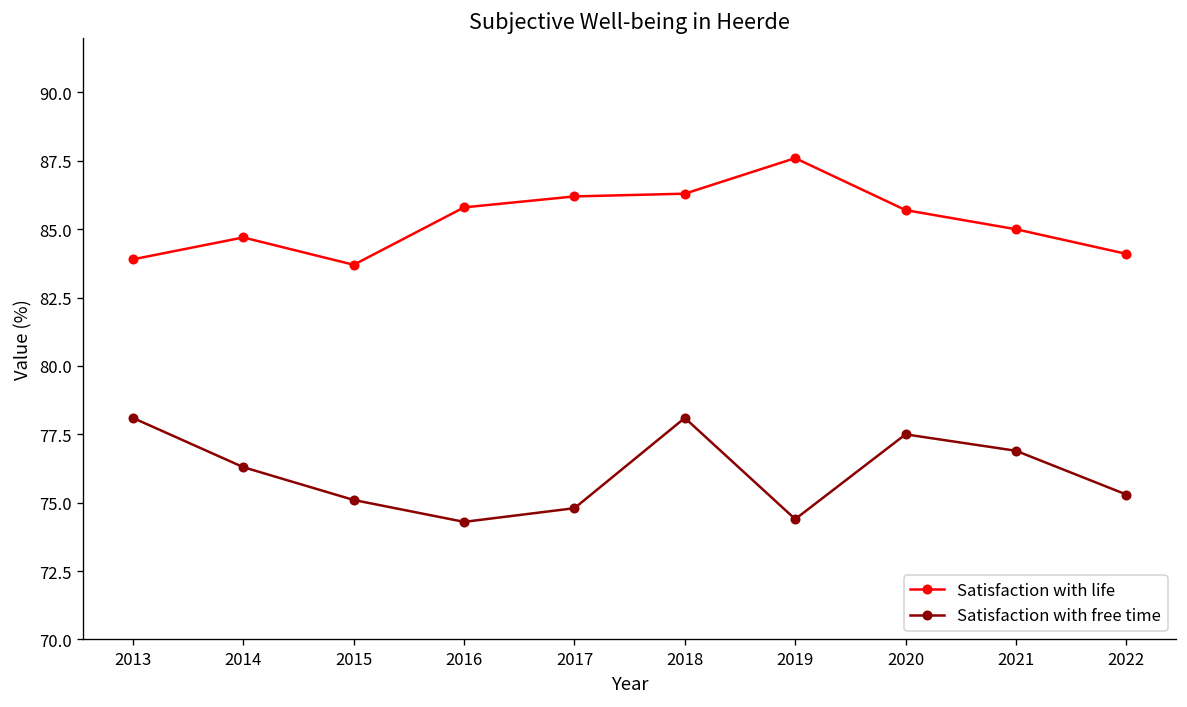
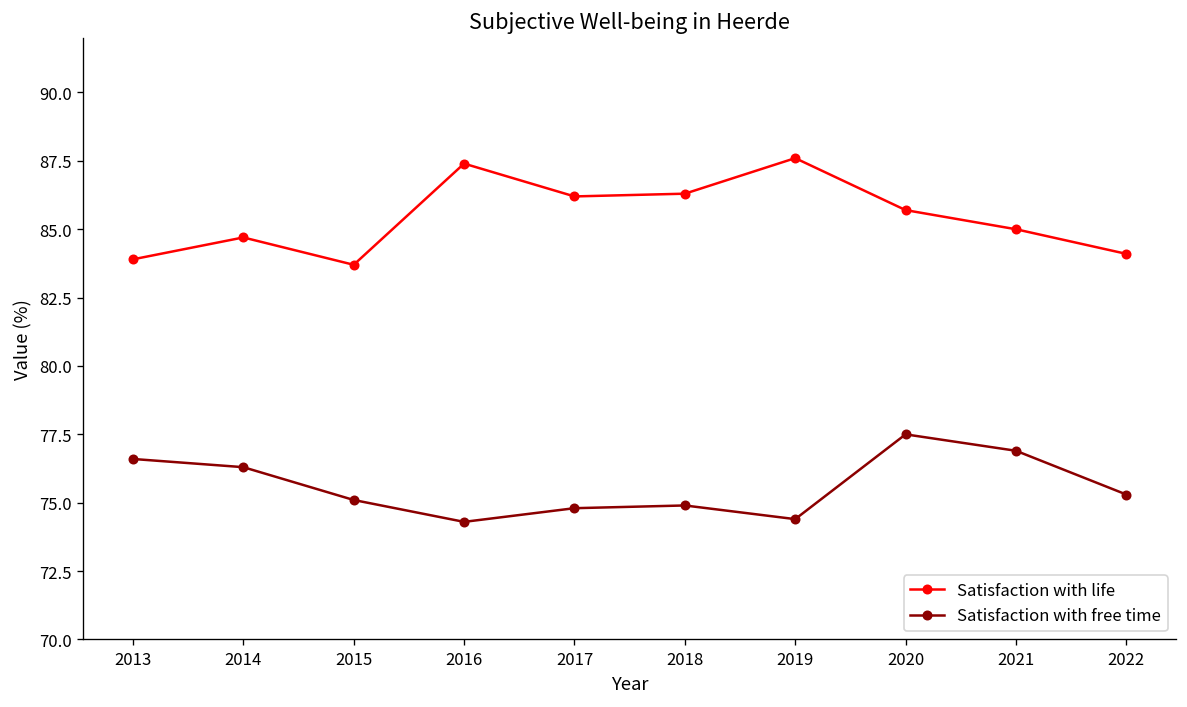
Satisfaction with free time, 2013: 78.1 -> 76.6
Satisfaction with life, 2016: 85.8 -> 87.4
Satisfaction with free time, 2018: 78.1 -> 74.9
